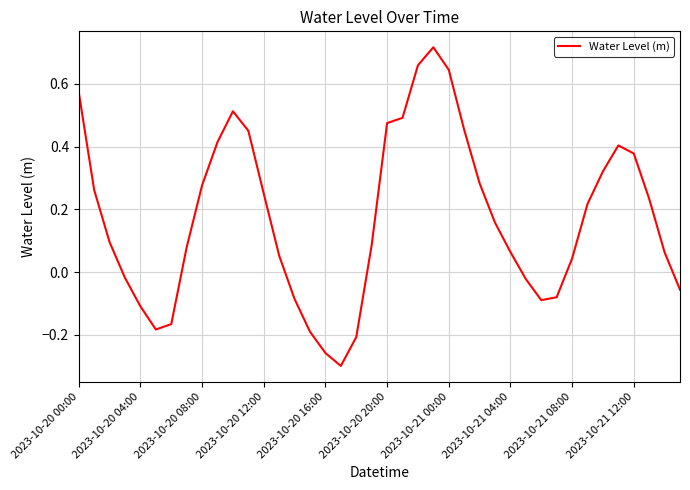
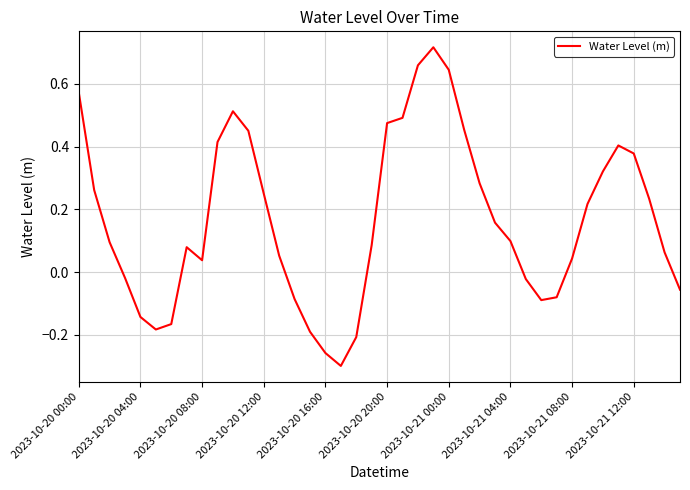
2023-10-20 04:00: -0.11 -> -0.14
2023-10-20 08:00: 0.28 -> 0.04
2023-10-21 04:00: 0.06 -> 0.10
